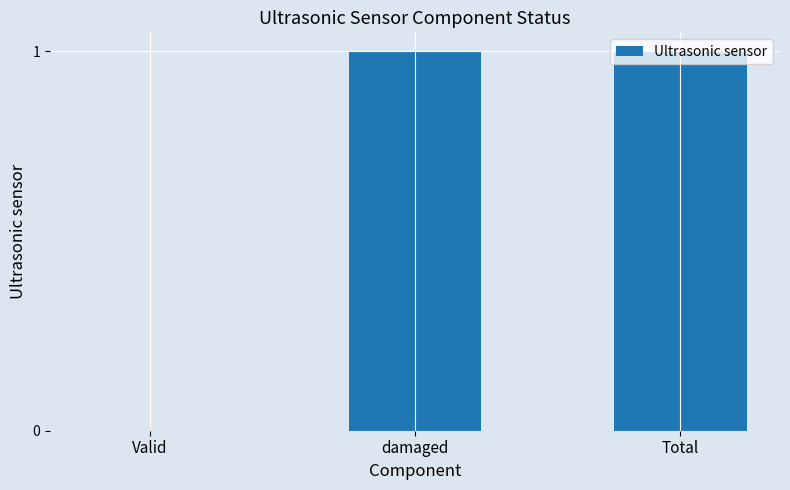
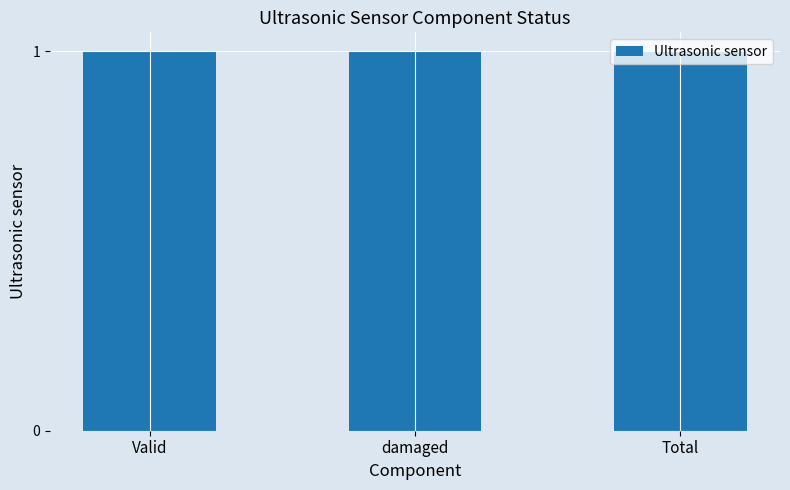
Valid: 0 -> 1
